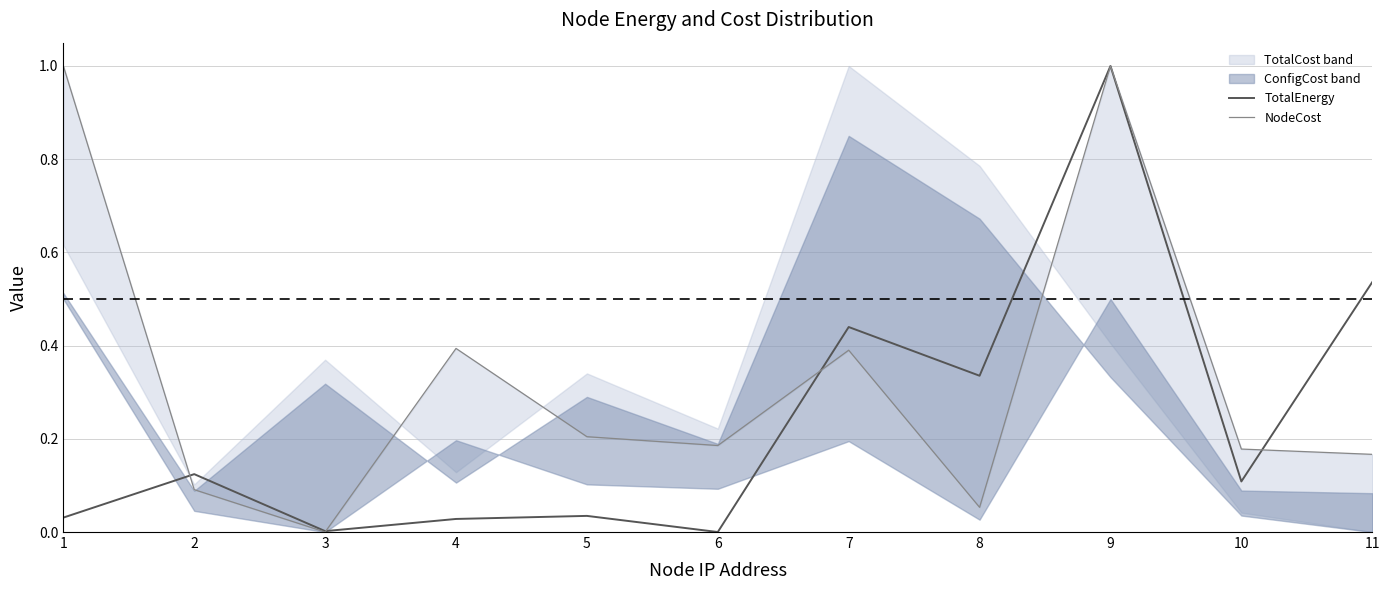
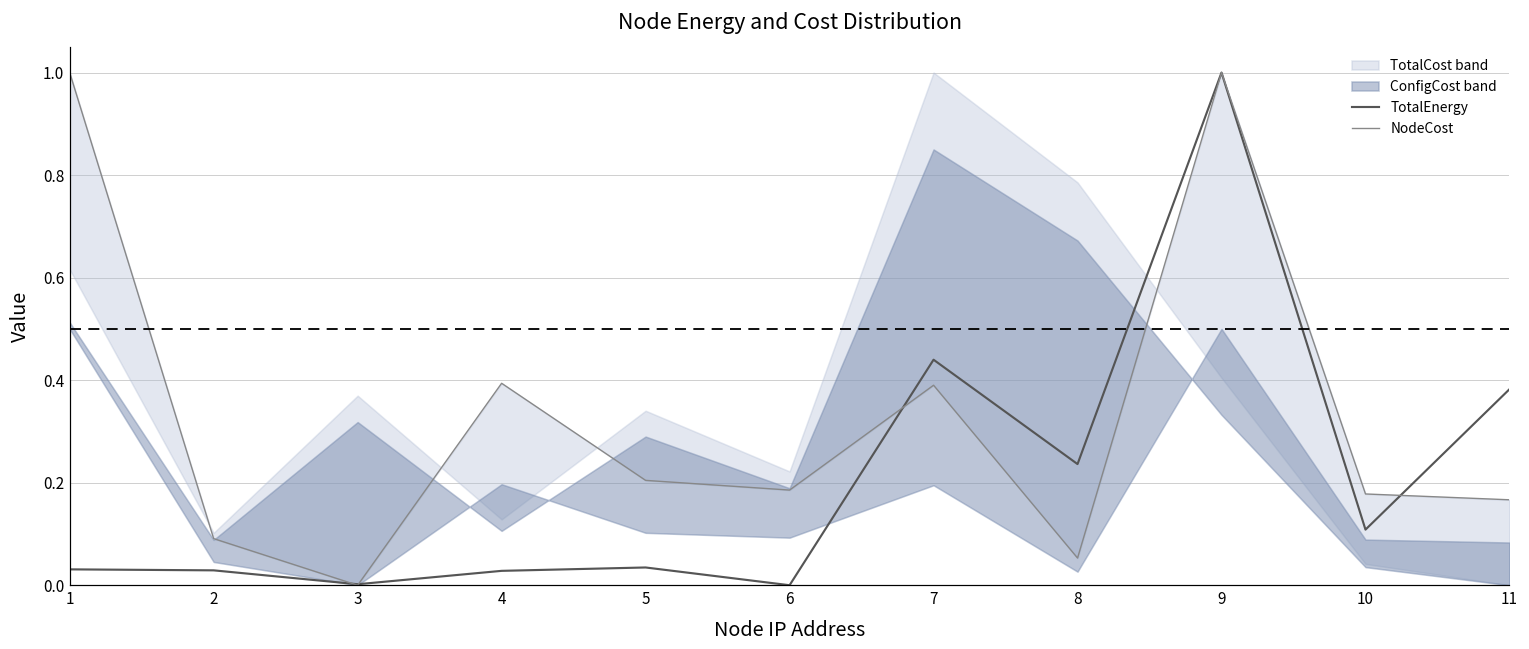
TotalEnergy, 2: 0.12 -> 0.03
TotalEnergy, 8: 0.34 -> 0.24
TotalEnergy, 11: 0.54 -> 0.38
